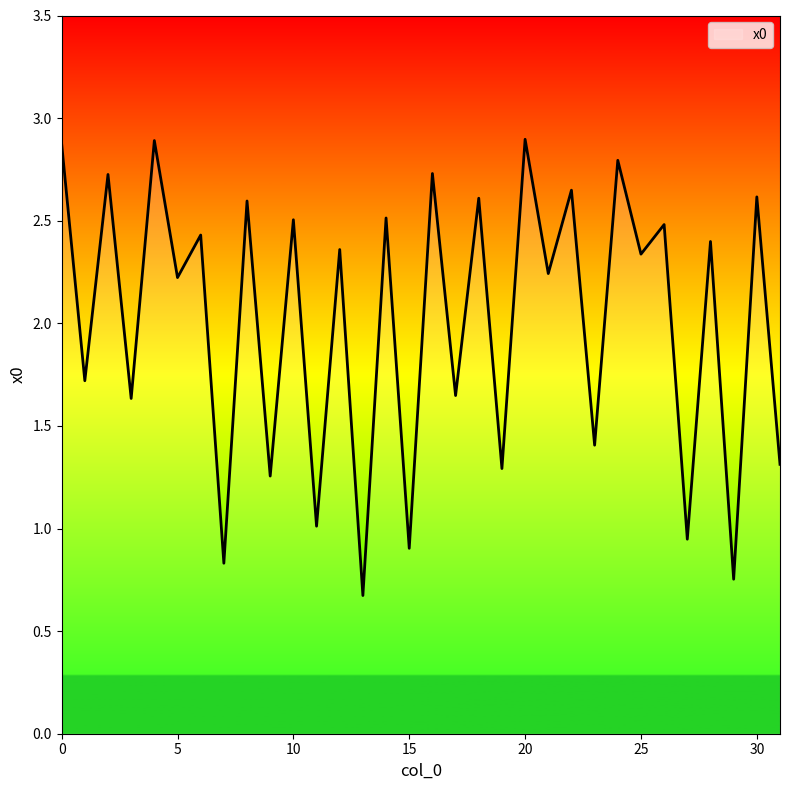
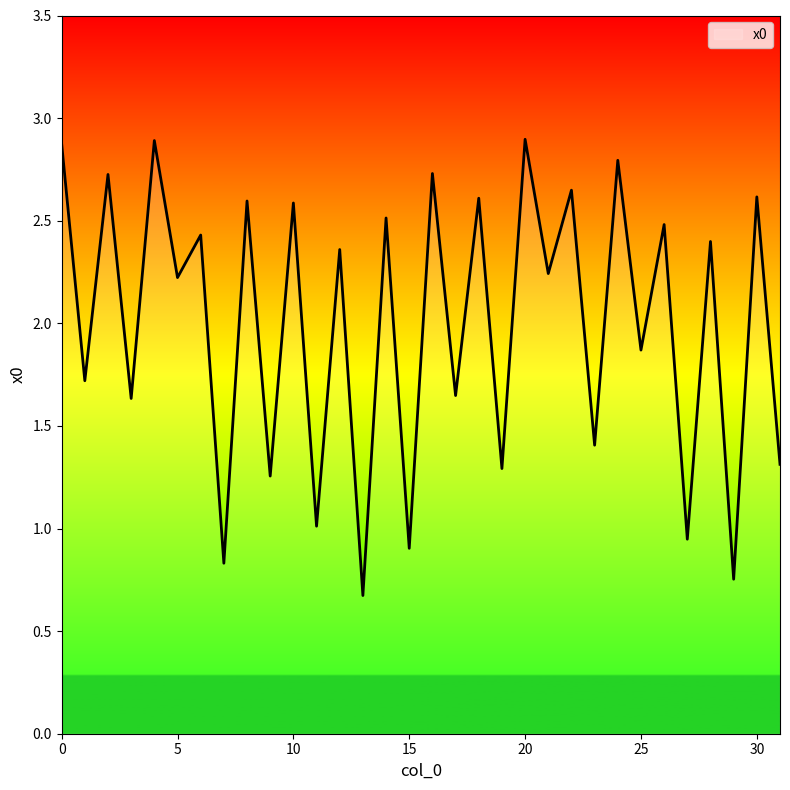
10: 2.50 -> 2.59
25: 2.34 -> 1.87
